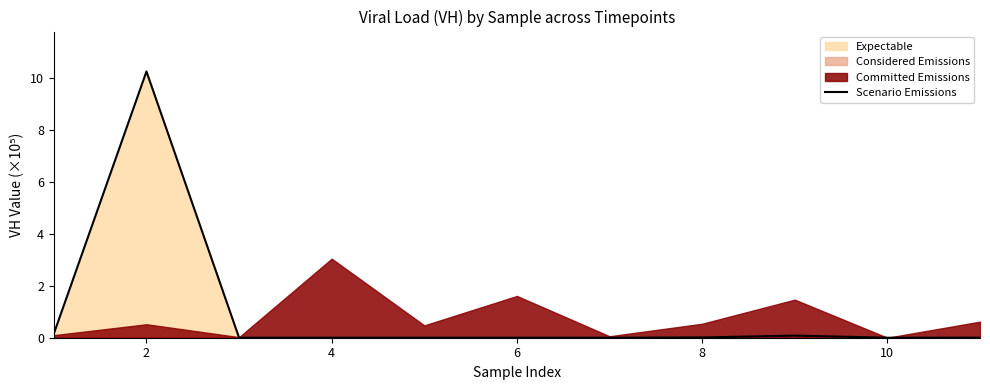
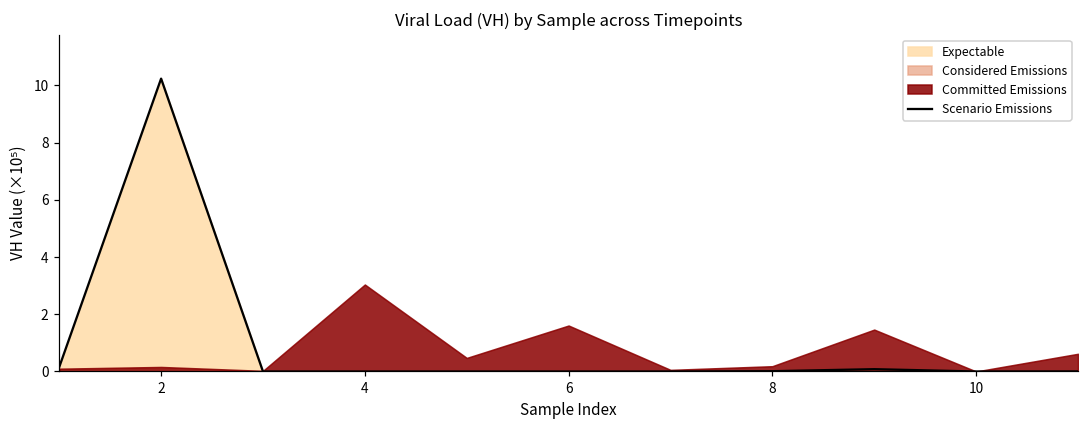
Committed Emissions, 2: 0.5 -> 0.2
Committed Emissions, 8: 0.5 -> 0.2
